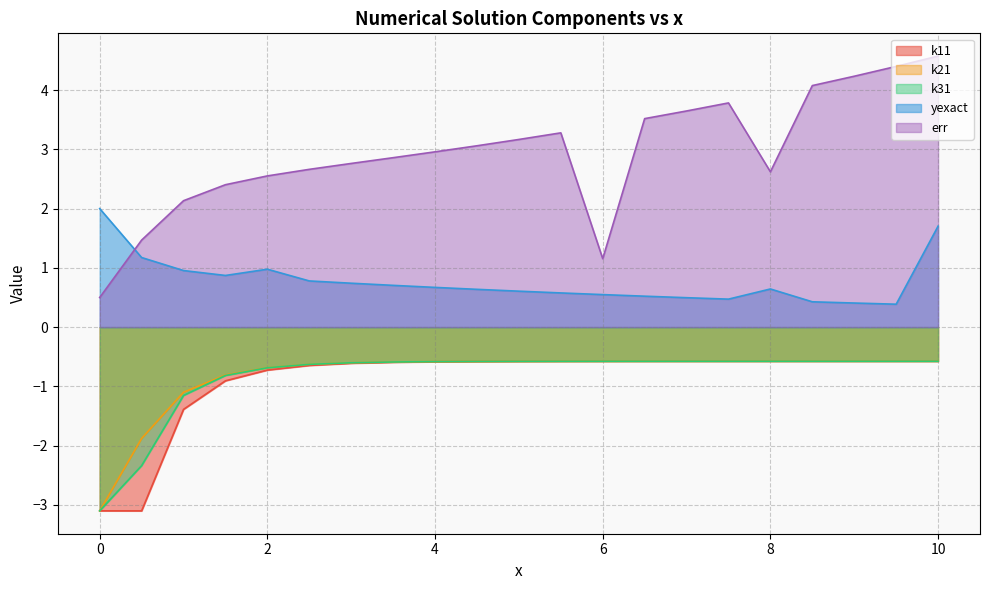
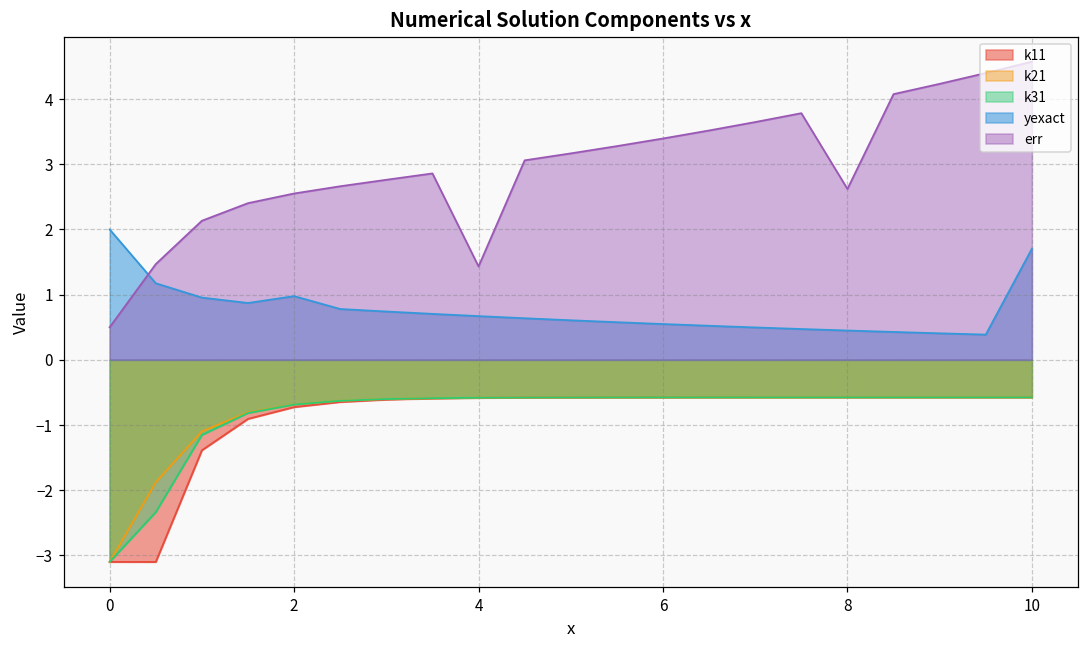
err, 4: 3.0 -> 1.4
err, 6: 1.2 -> 3.4
yexact, 8: 0.6 -> 0.4
